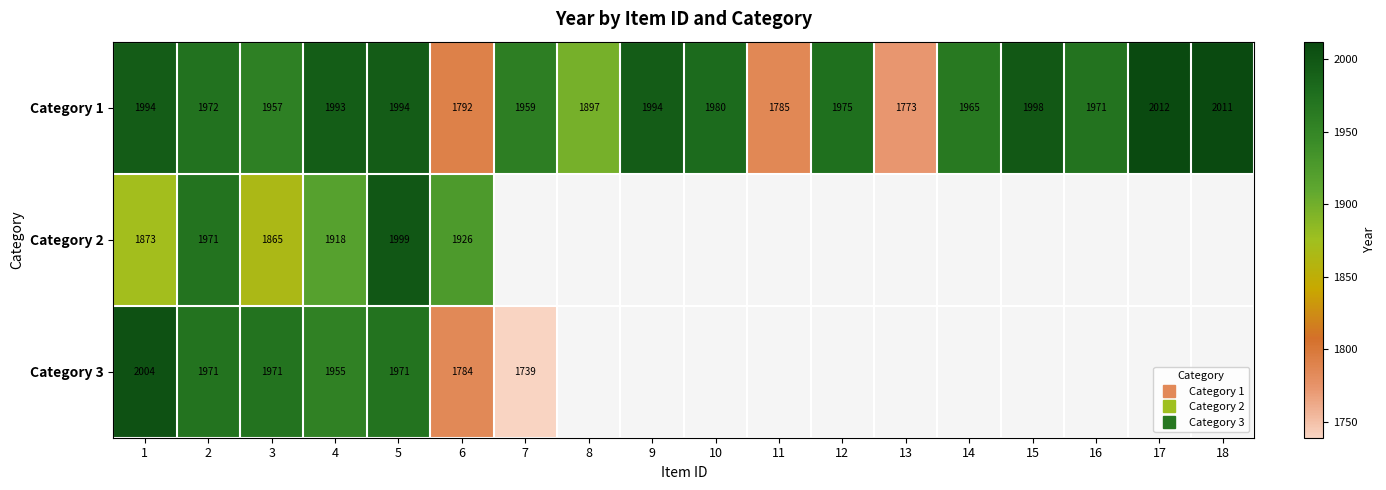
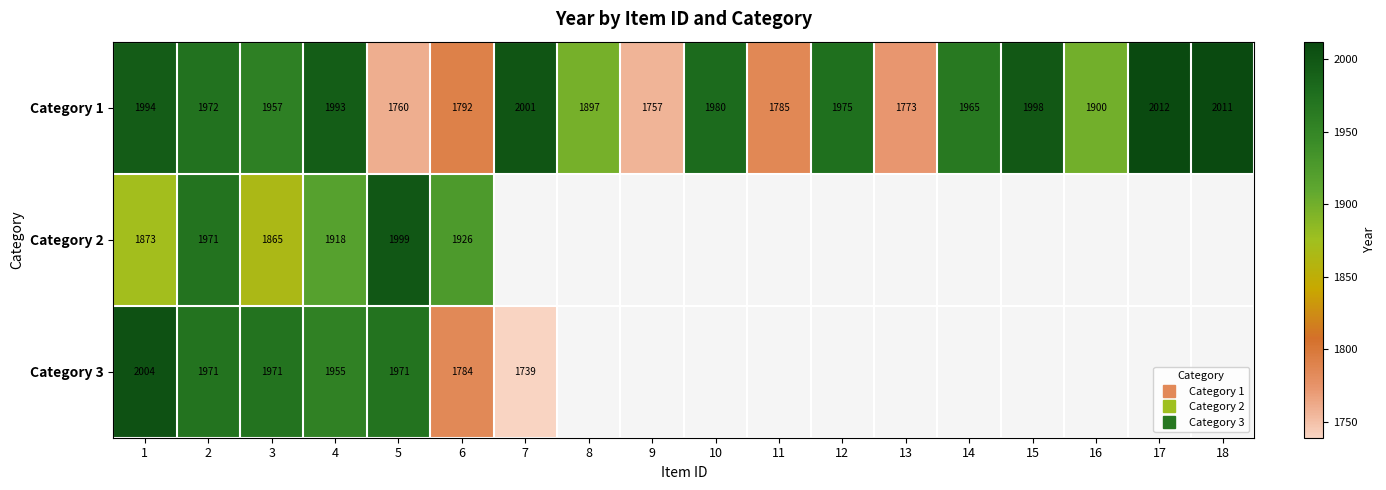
Category 1, 5: 1994 -> 1760
Category 1, 7: 1959 -> 2001
Category 1, 9: 1994 -> 1757
Category 1, 16: 1971 -> 1900
